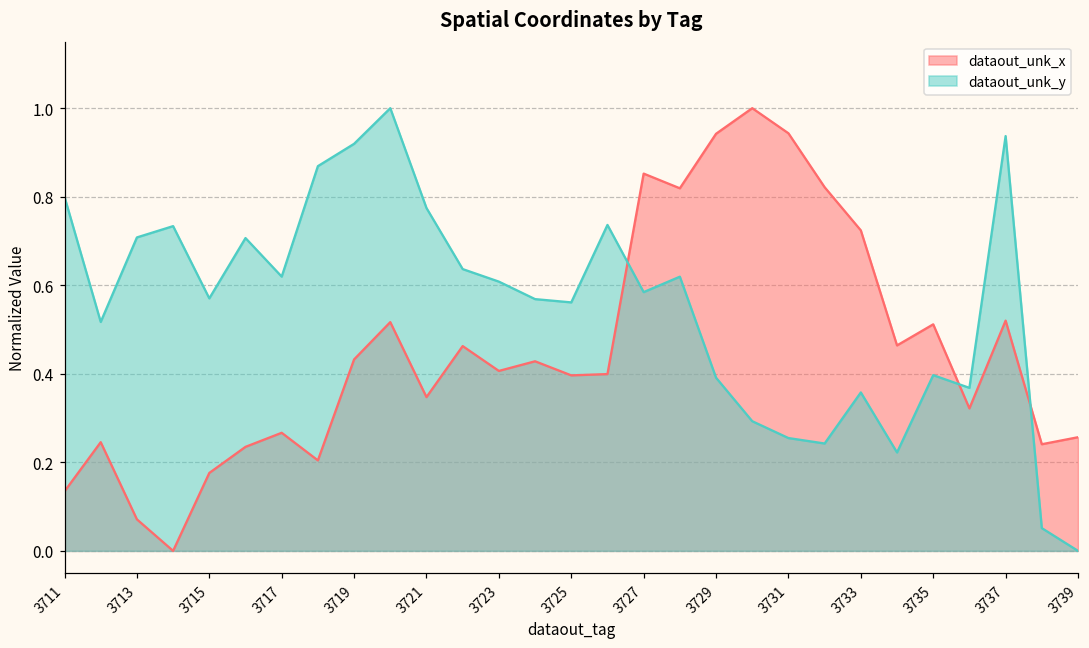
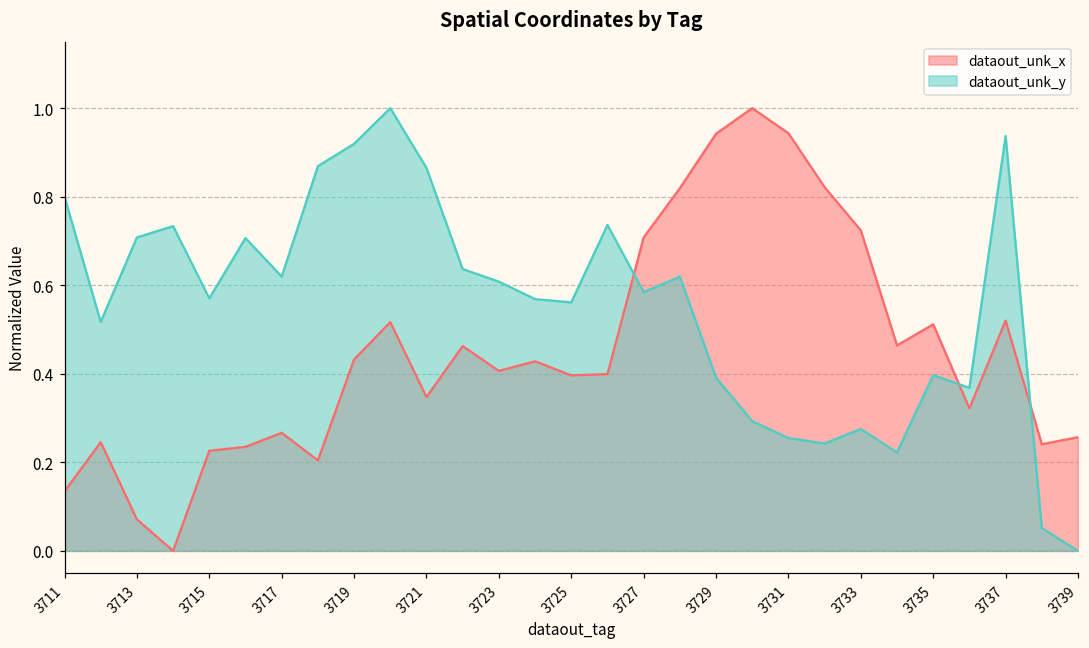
dataout_unk_x, 3715: 0.18 -> 0.23
dataout_unk_y, 3721: 0.77 -> 0.86
dataout_unk_x, 3727: 0.85 -> 0.71
dataout_unk_y, 3733: 0.36 -> 0.28
